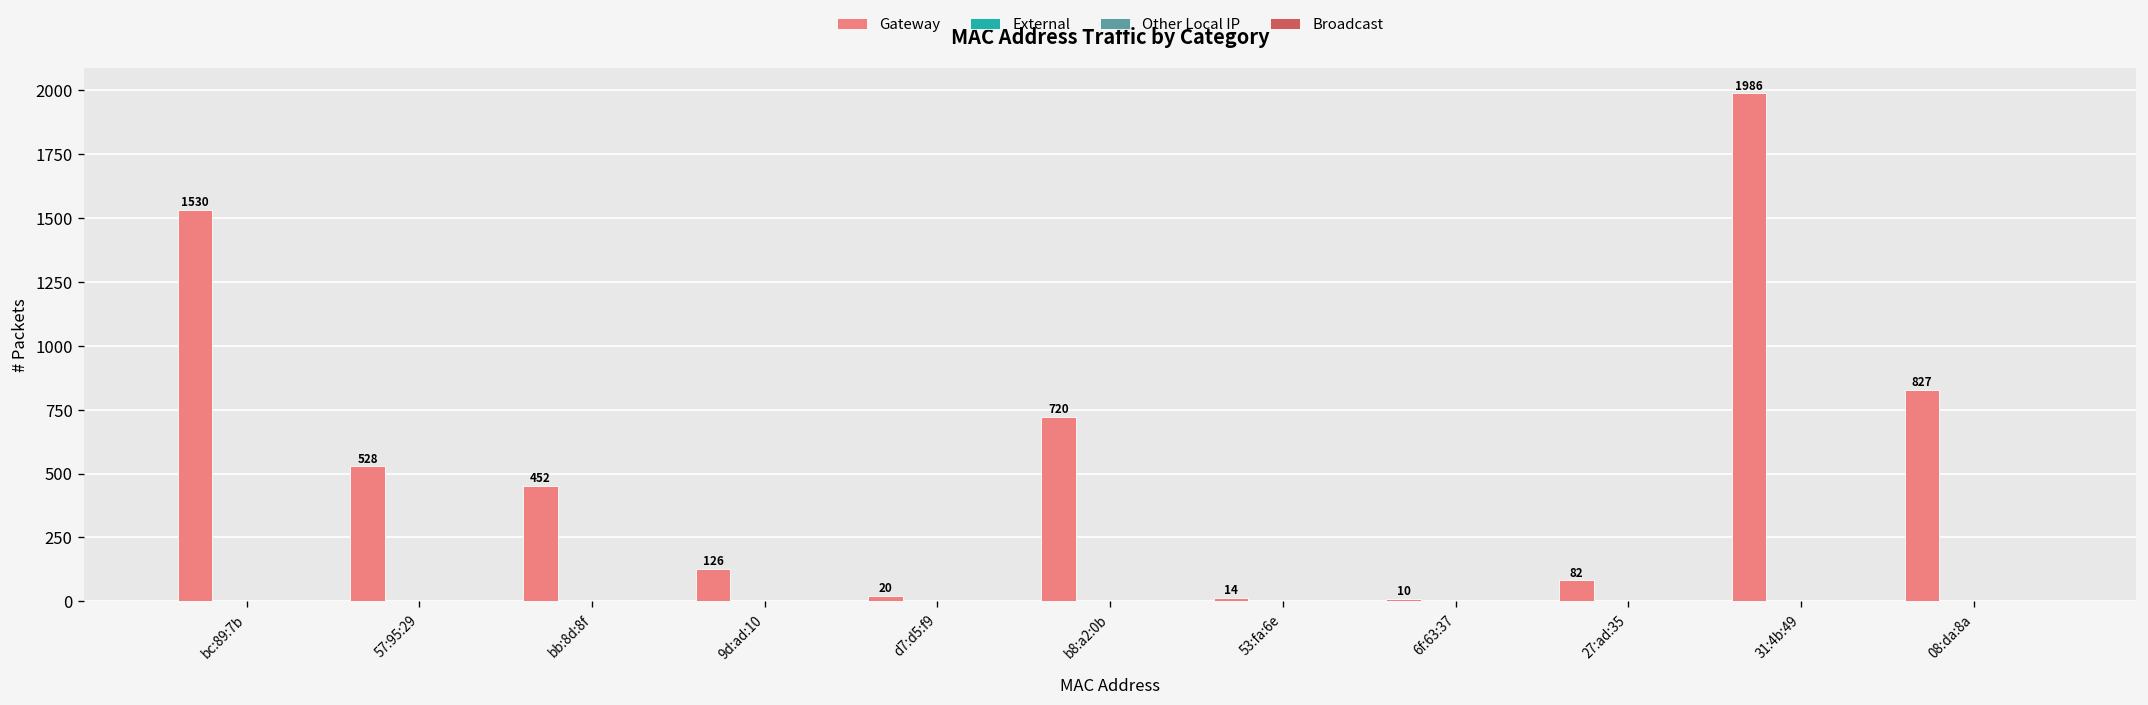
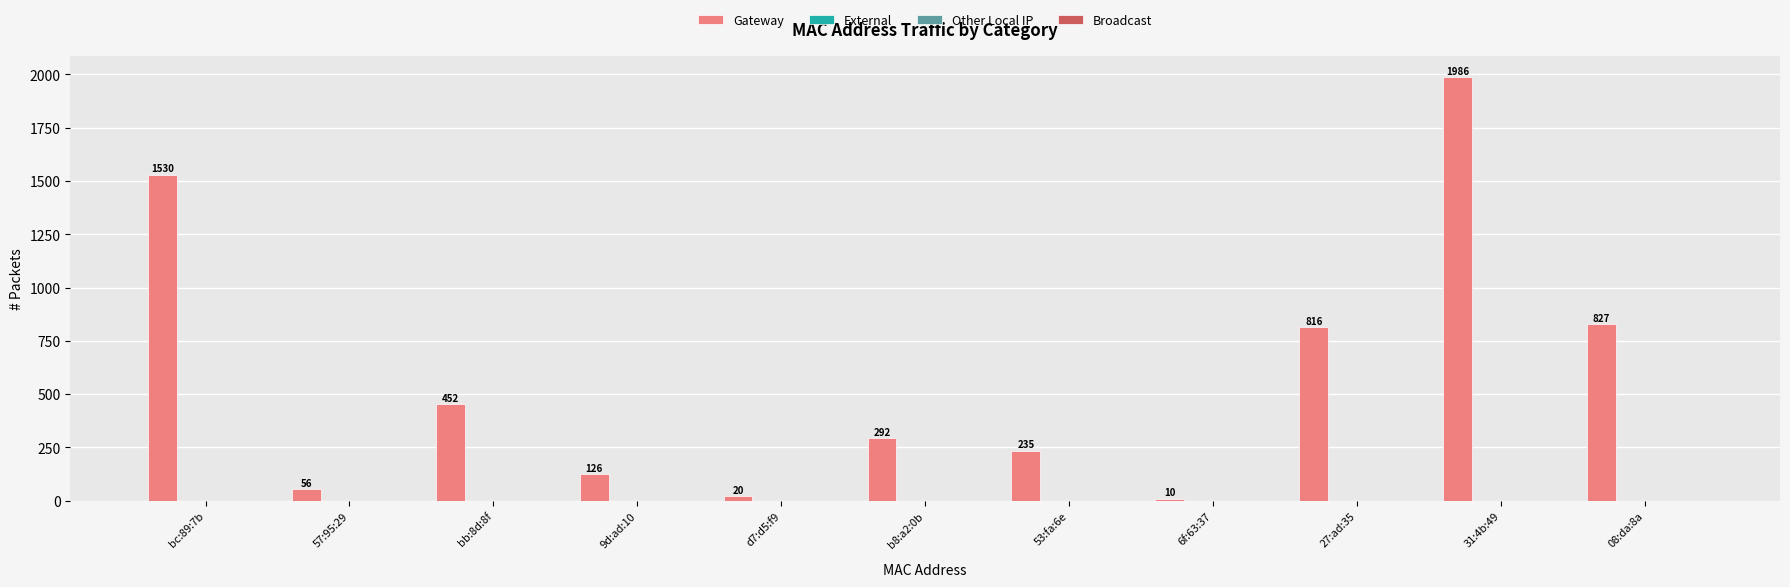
Gateway, 57:95:29: 528 -> 56
Gateway, b8:a2:0b: 720 -> 292
Gateway, 53:fa:6e: 14 -> 235
Gateway, 27:ad:35: 82 -> 816
